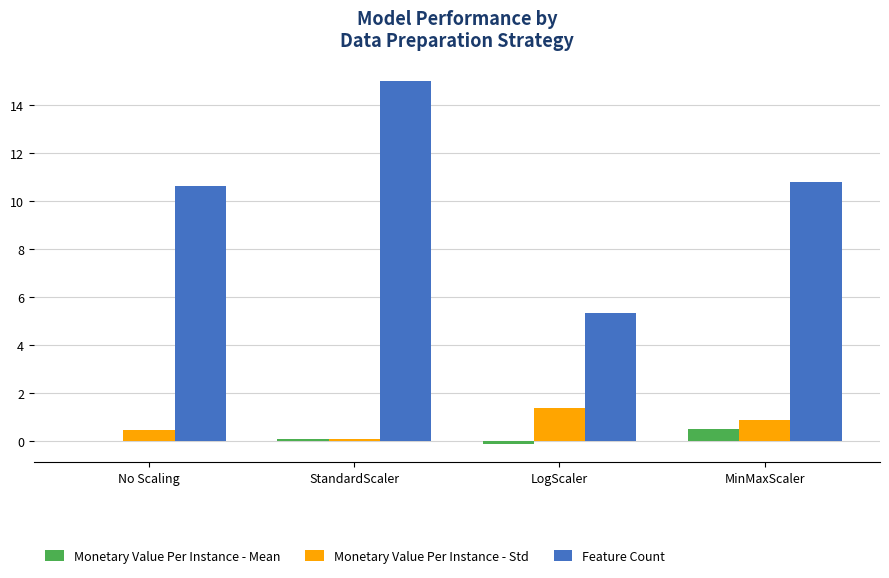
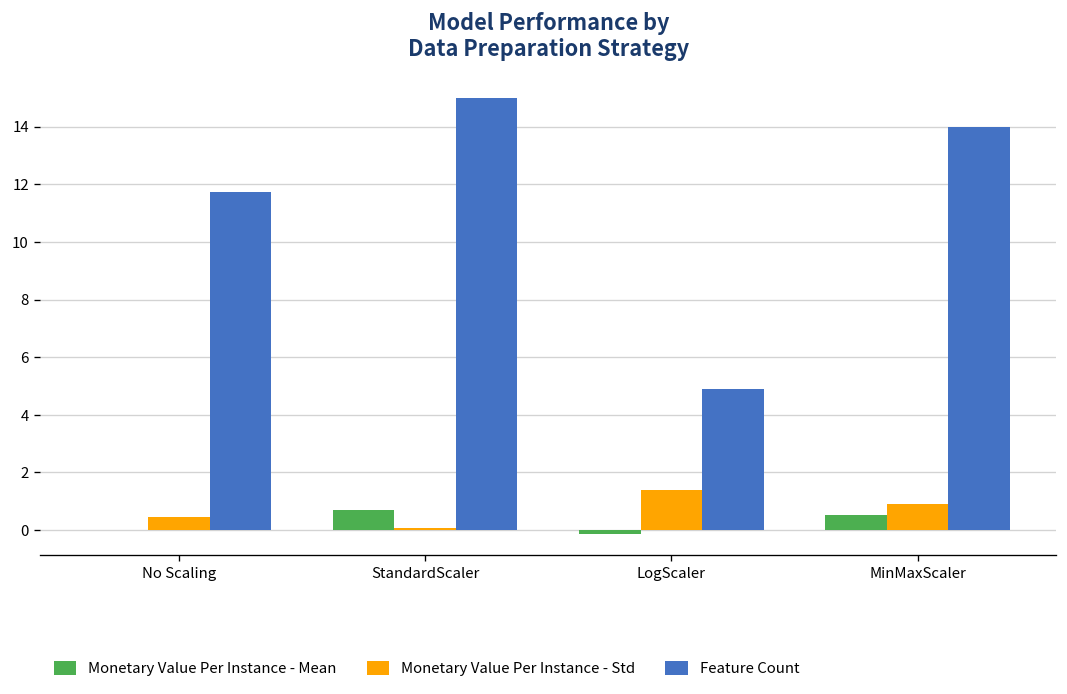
Feature Count, No Scaling: 10.6 -> 11.7
Monetary Value Per Instance - Mean, StandardScaler: 0.1 -> 0.7
Feature Count, LogScaler: 5.3 -> 4.9
Feature Count, MinMaxScaler: 10.8 -> 14.0
